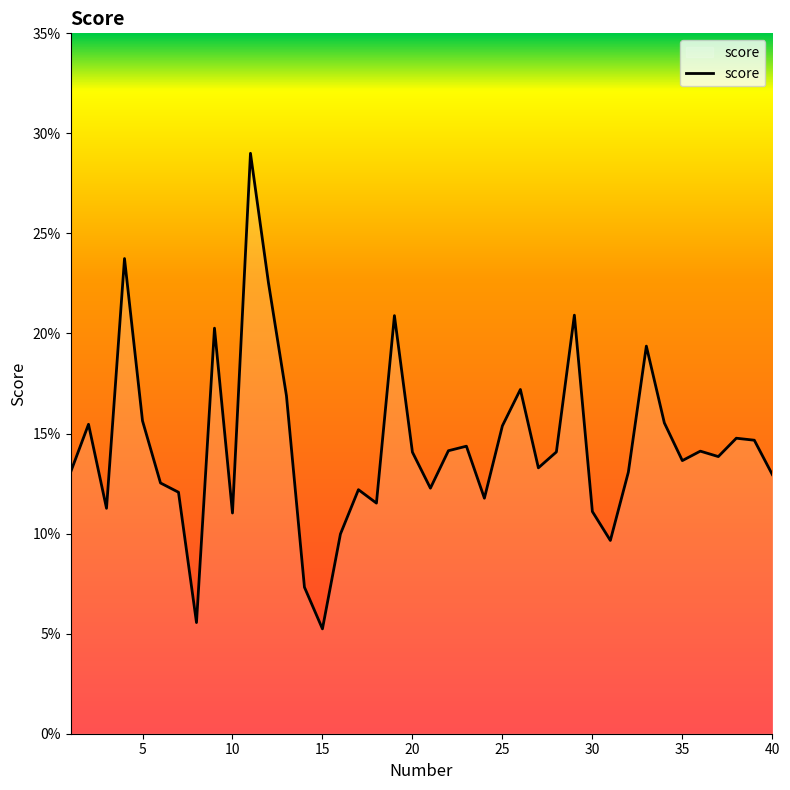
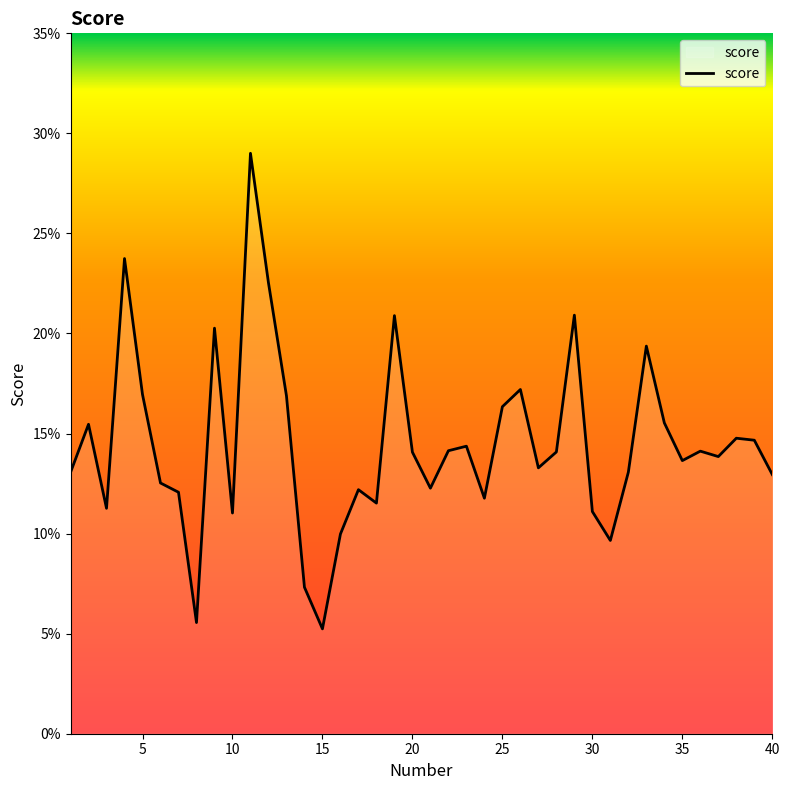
5: 15.6% -> 17.0%
25: 15.4% -> 16.3%
